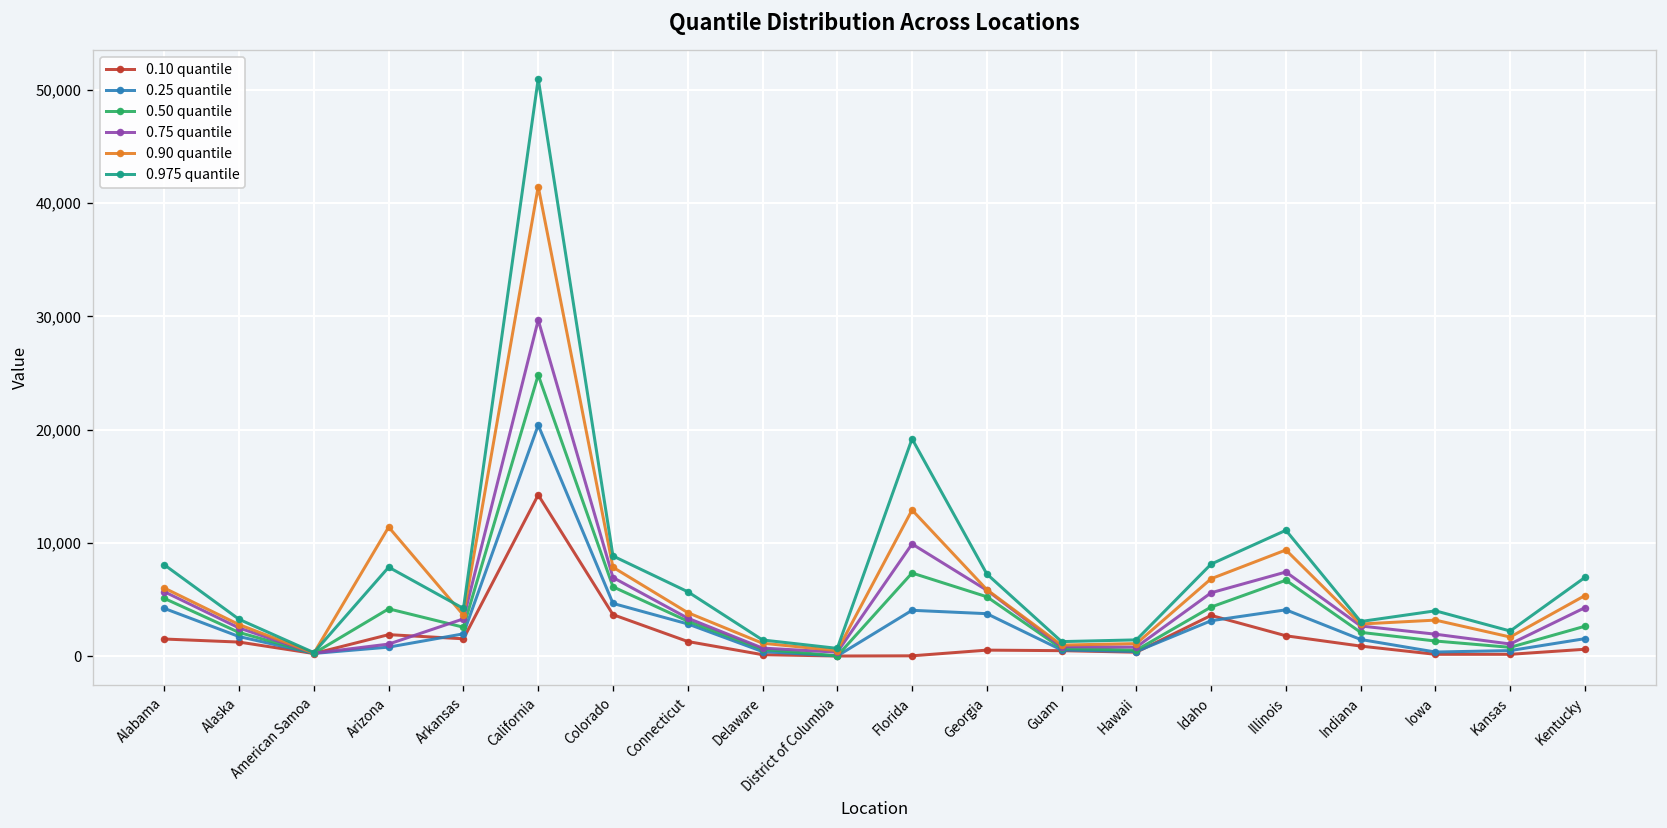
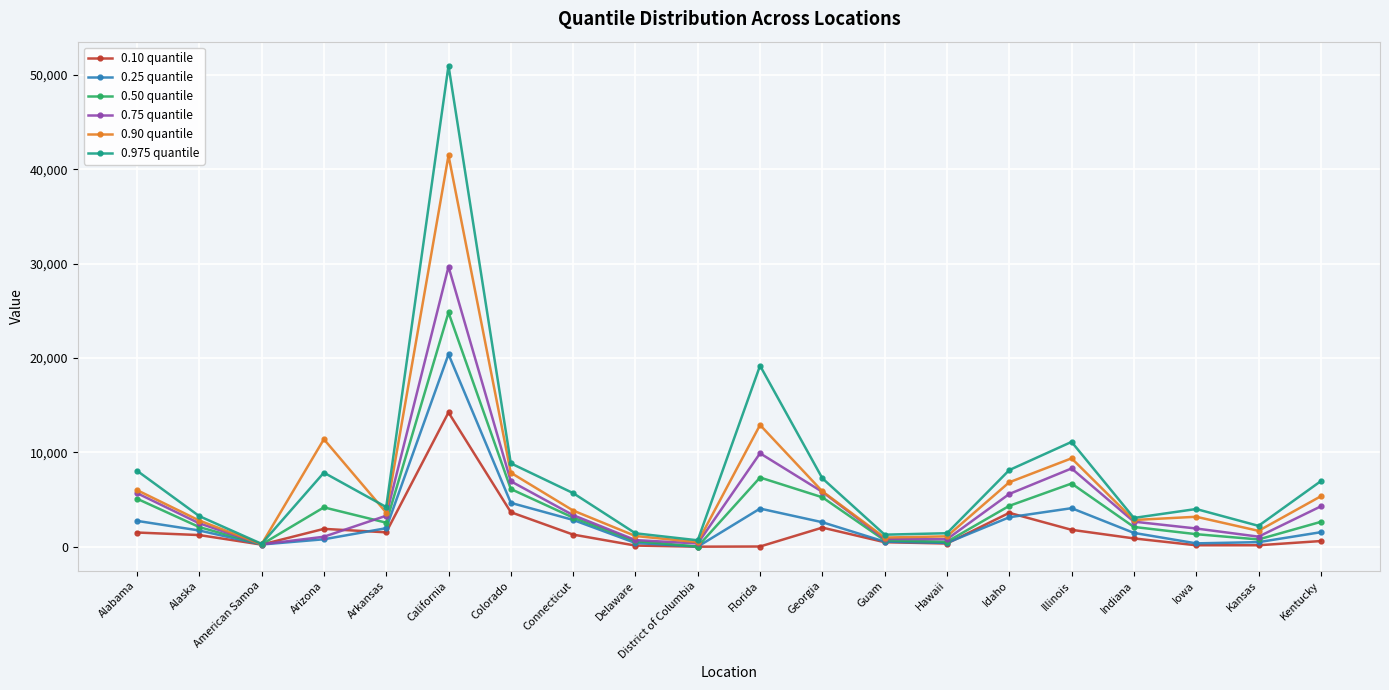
0.25 quantile, Alabama: 4,000 -> 3,000
0.10 quantile, Georgia: 1,000 -> 2,000
0.25 quantile, Georgia: 4,000 -> 3,000
0.75 quantile, Illinois: 7,000 -> 8,000
